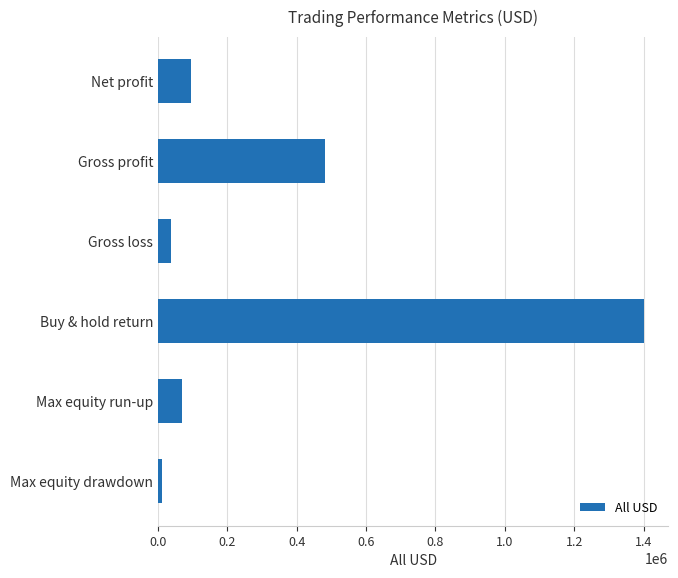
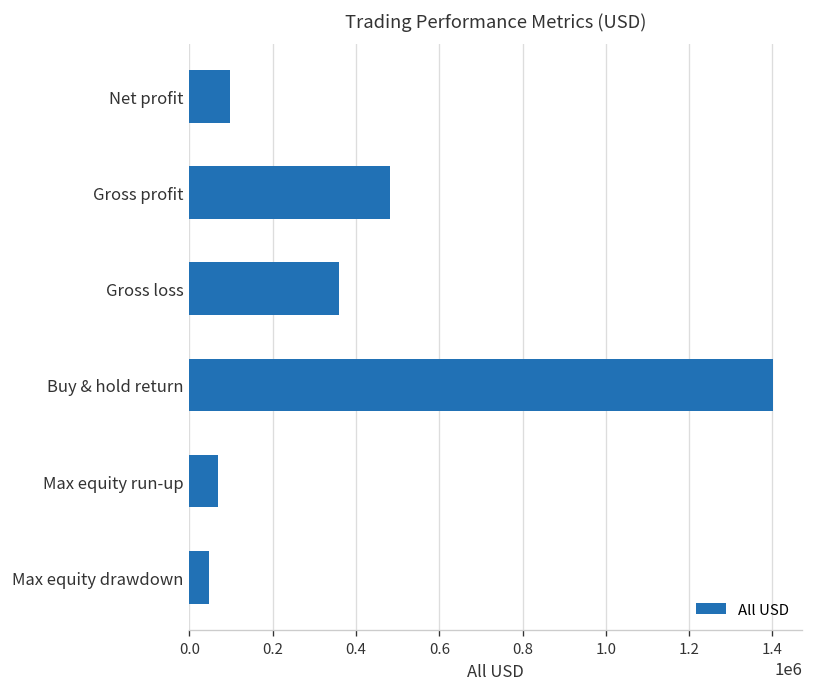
Gross loss: 40000 -> 360000
Max equity drawdown: 10000 -> 50000
